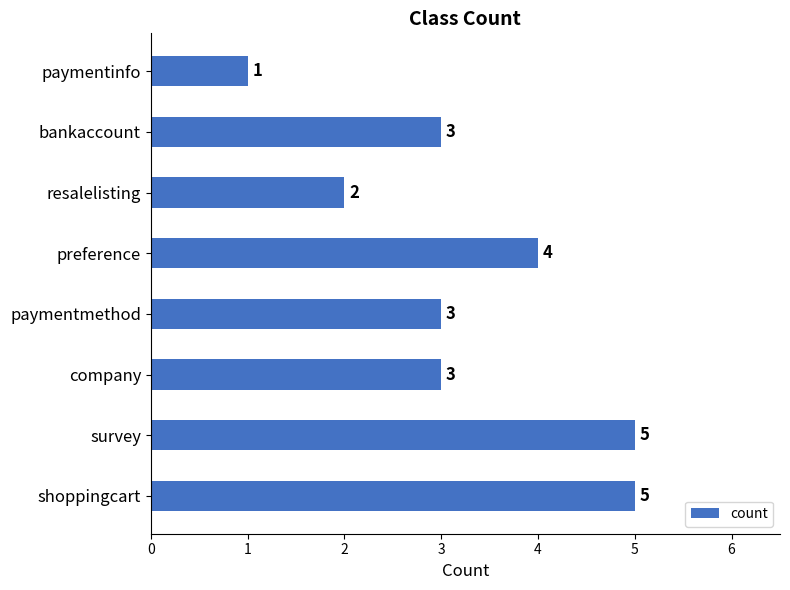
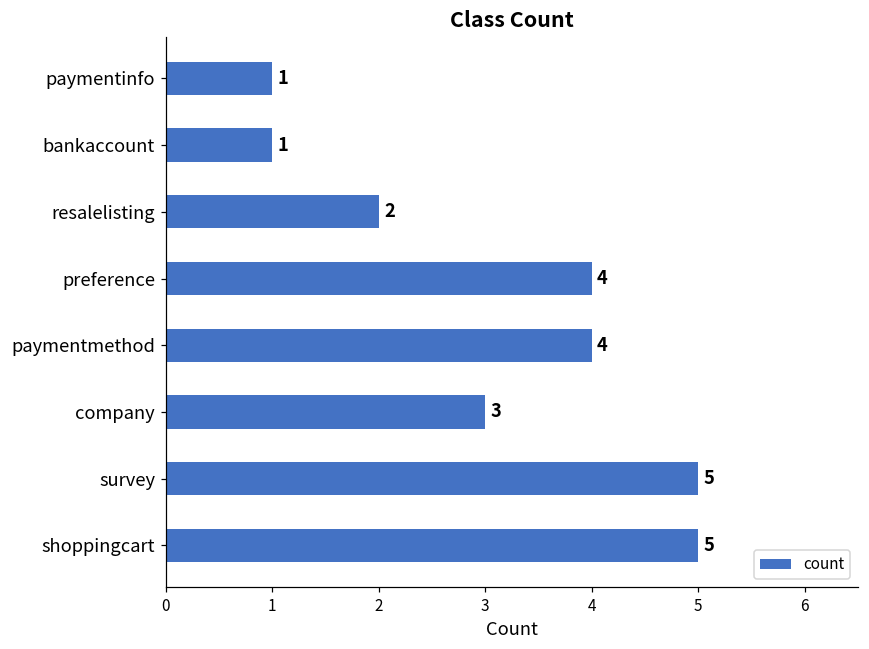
bankaccount: 3 -> 1
paymentmethod: 3 -> 4
